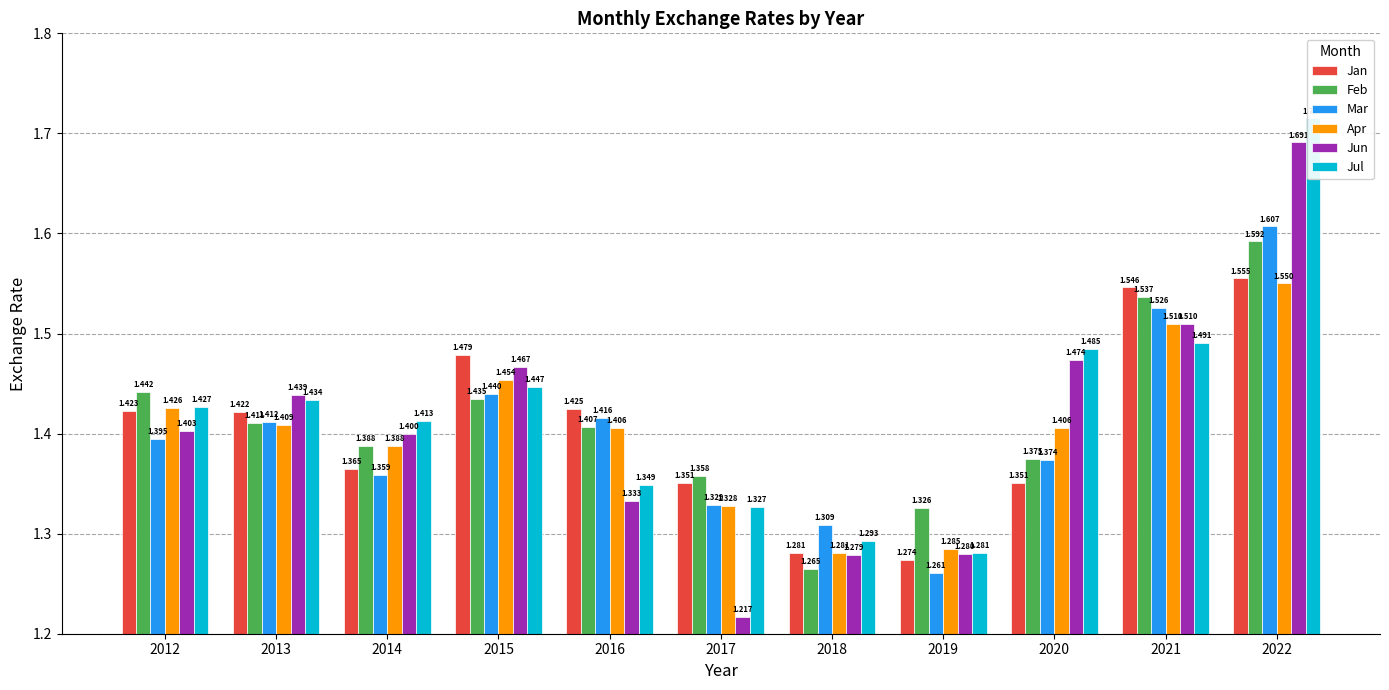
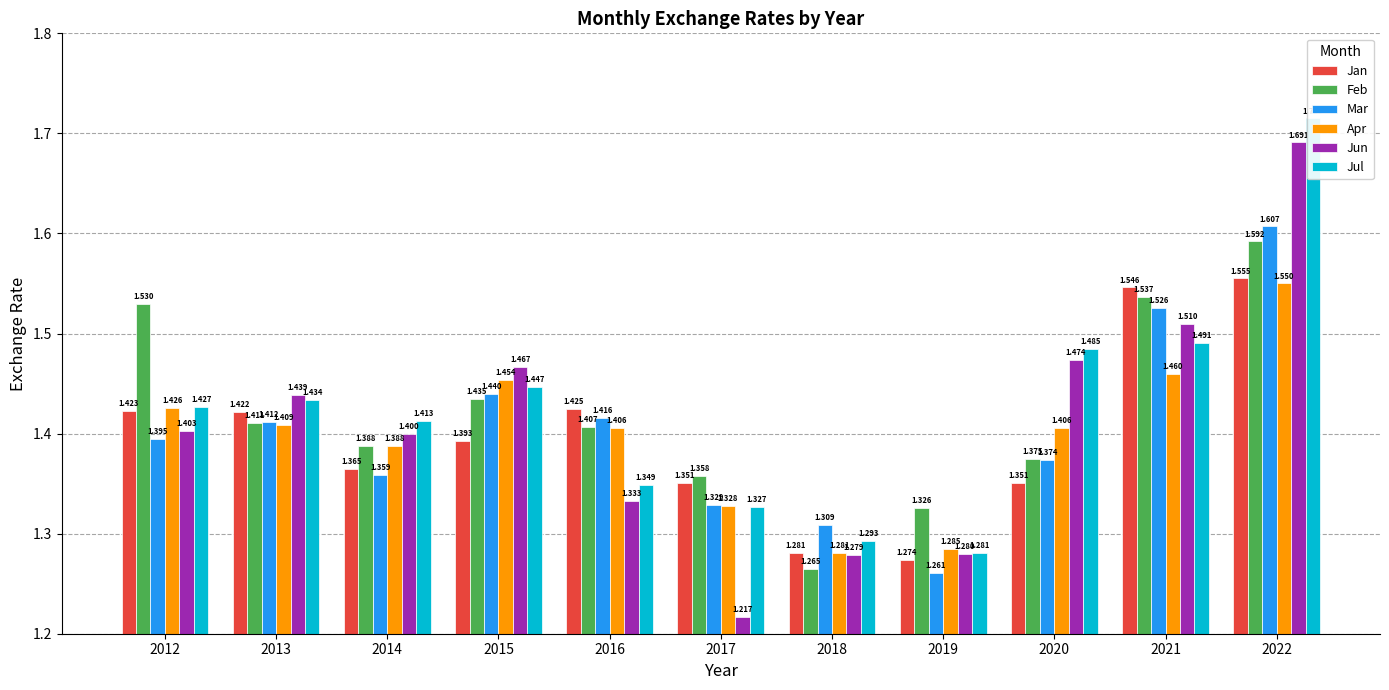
Feb, 2012: 1.442 -> 1.530
Jan, 2015: 1.479 -> 1.393
Apr, 2021: 1.510 -> 1.460
